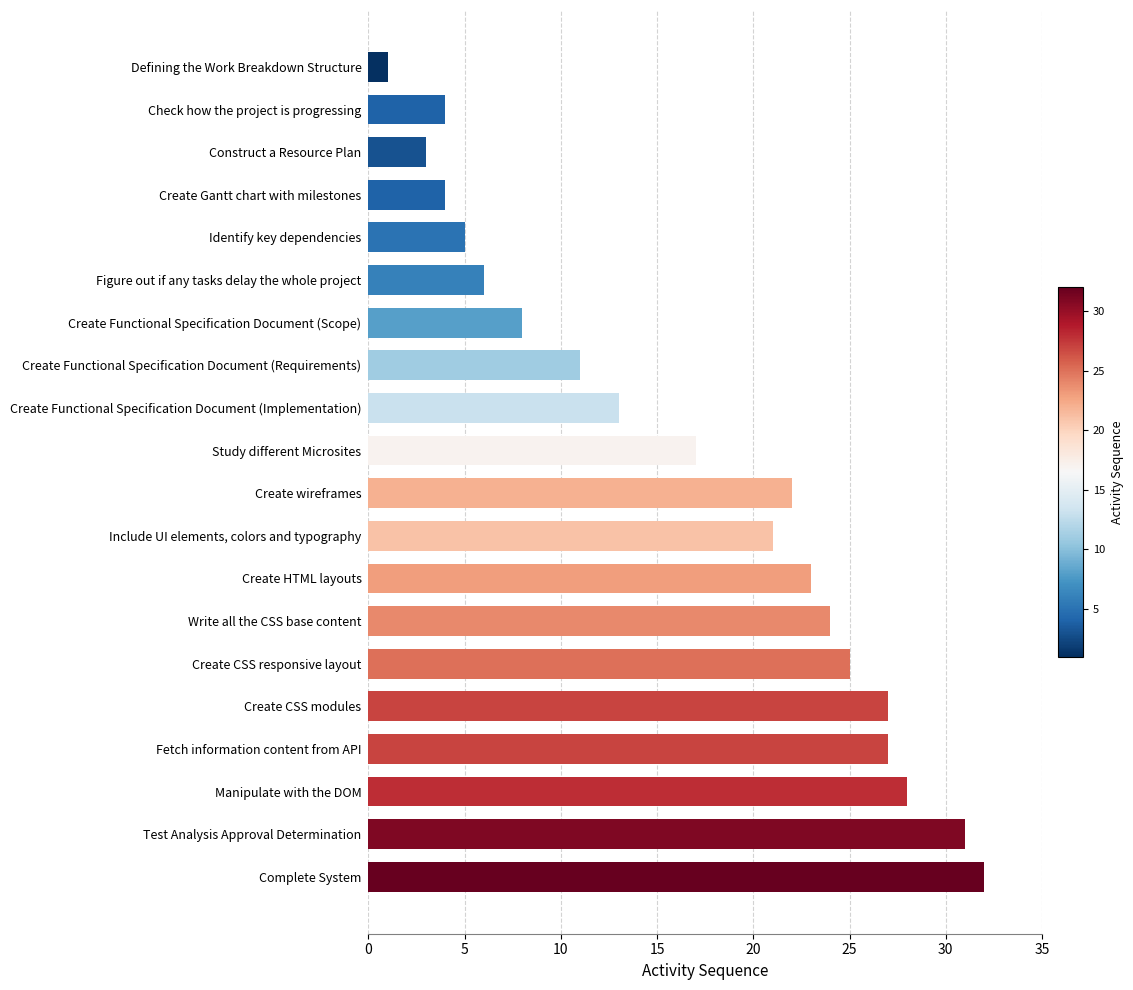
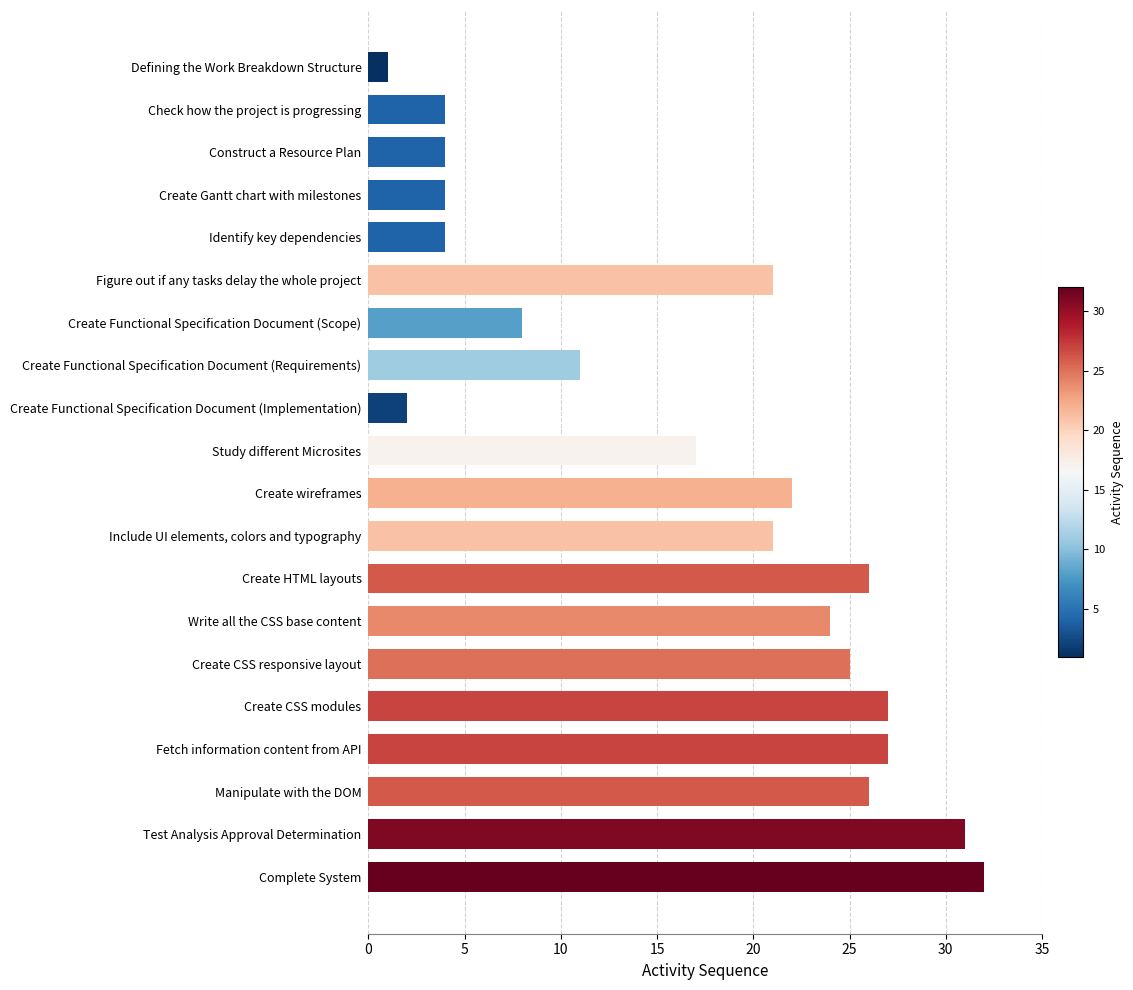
Construct a Resource Plan: 3 -> 4
Identify key dependencies: 5 -> 4
Figure out if any tasks delay the whole project: 6 -> 21
Create Functional Specification Document (Implementation): 13 -> 2
Create HTML layouts: 23 -> 26
Manipulate with the DOM: 28 -> 26
